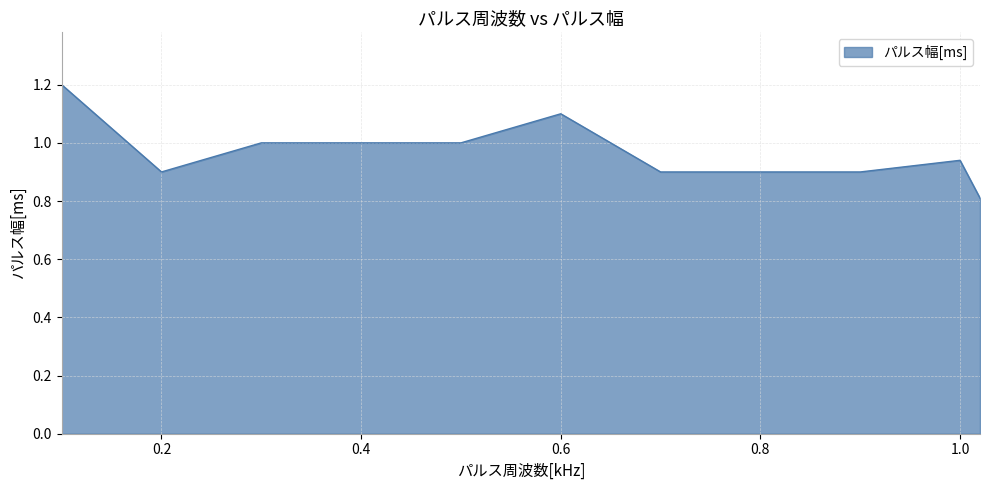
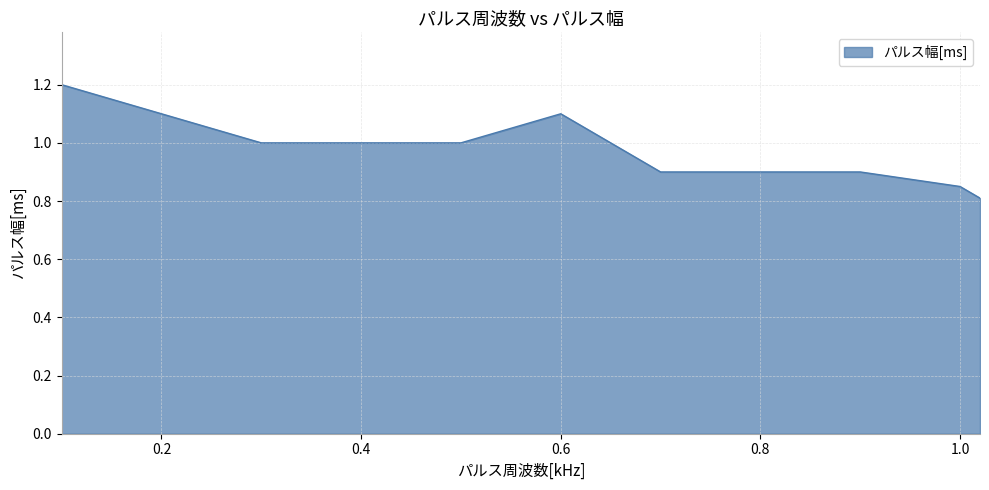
0.2: 0.9 -> 1.1
1.0: 0.94 -> 0.85
